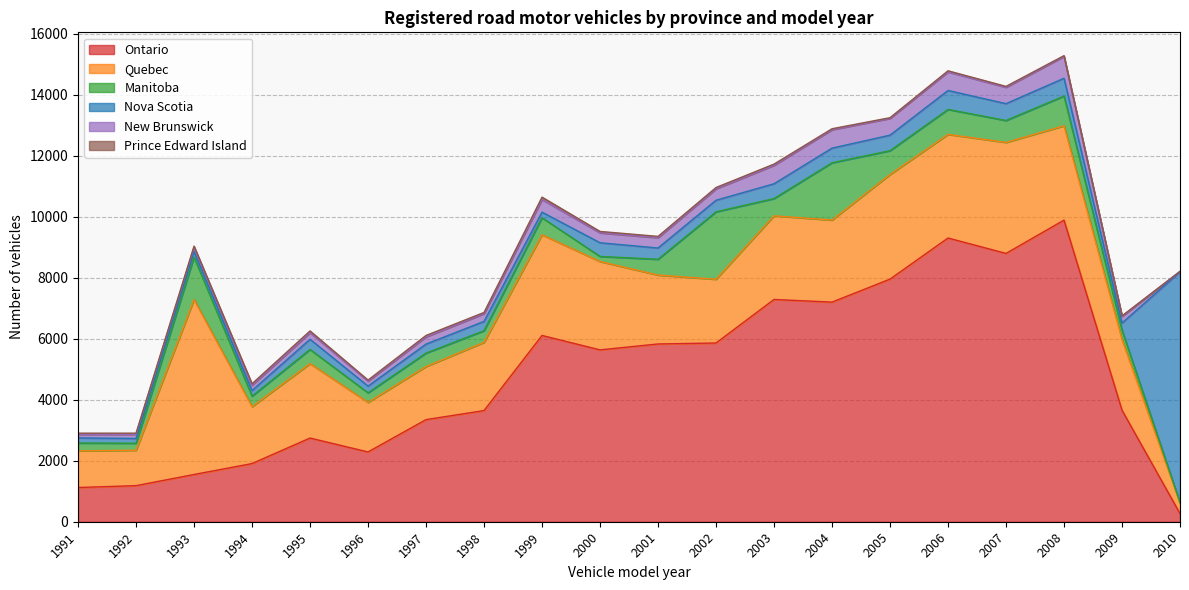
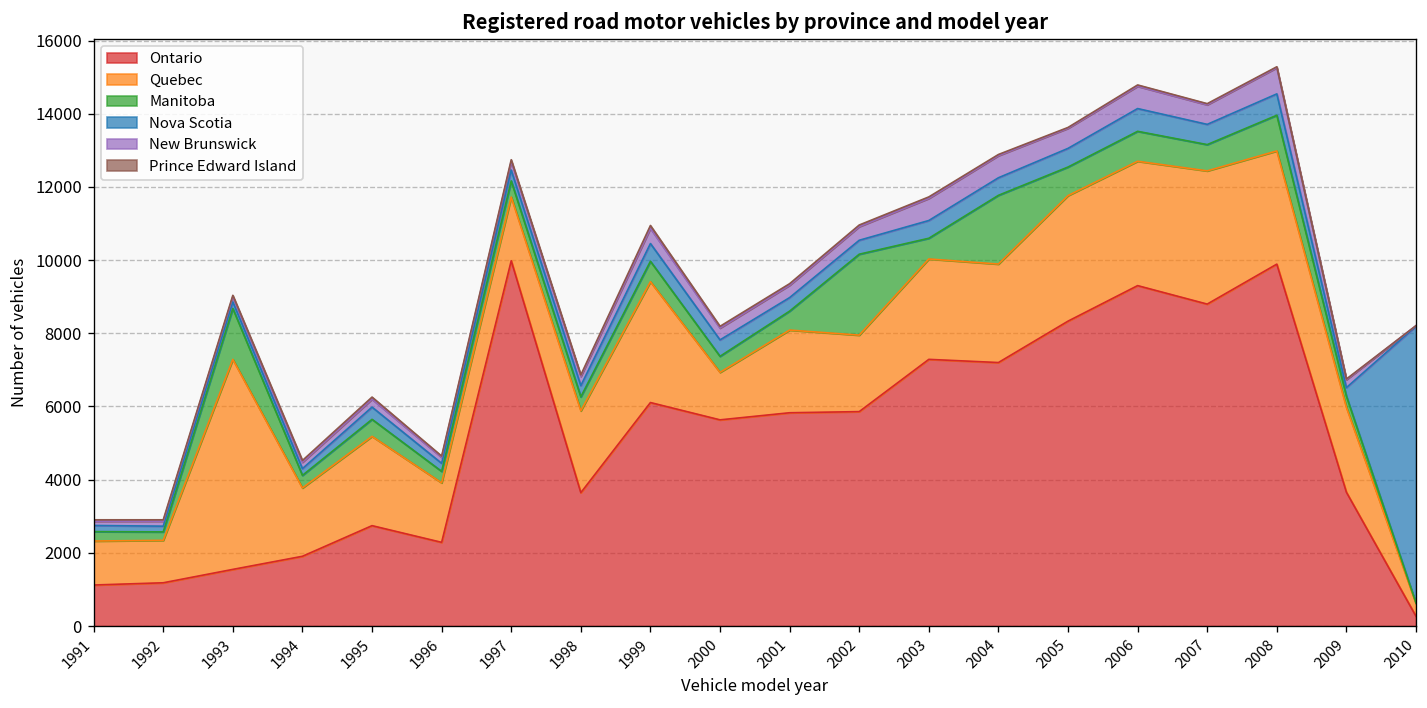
Ontario, 1997: 3300 -> 10000
Nova Scotia, 1999: 200 -> 500
Quebec, 2000: 2900 -> 1300
Manitoba, 2000: 200 -> 400
Ontario, 2005: 8000 -> 8300
